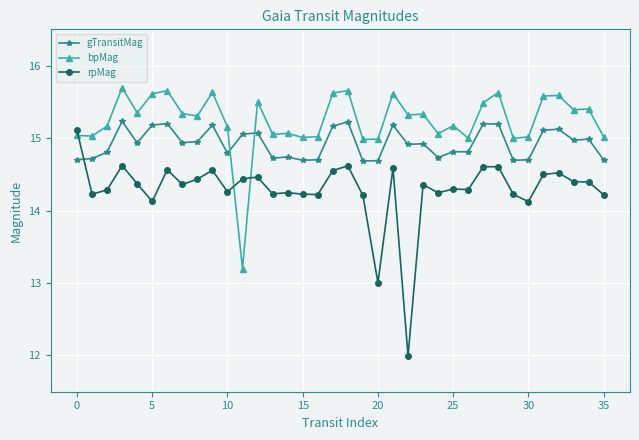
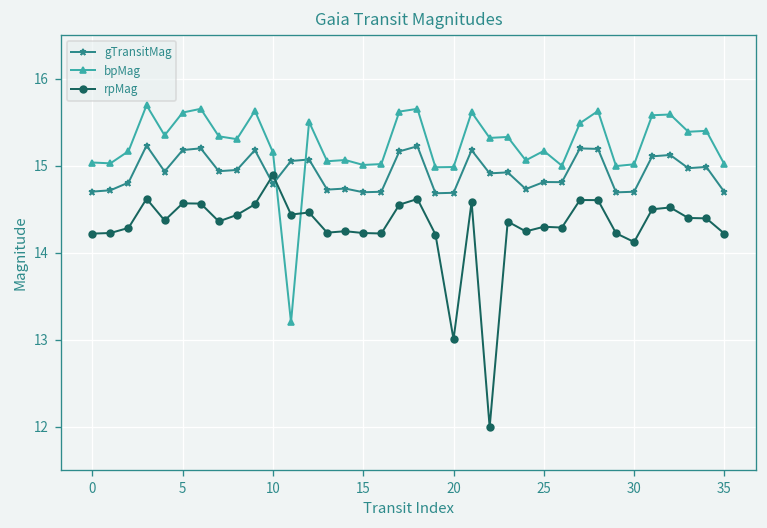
rpMag, 0: 15.1 -> 14.2
rpMag, 5: 14.1 -> 14.6
rpMag, 10: 14.3 -> 14.9
